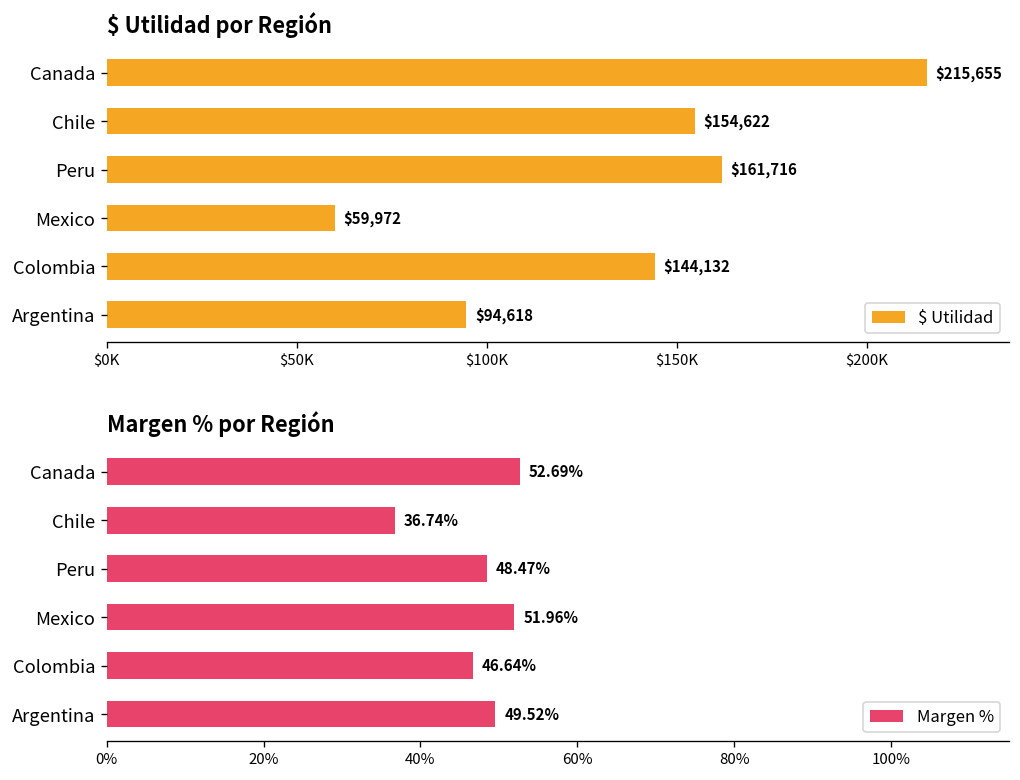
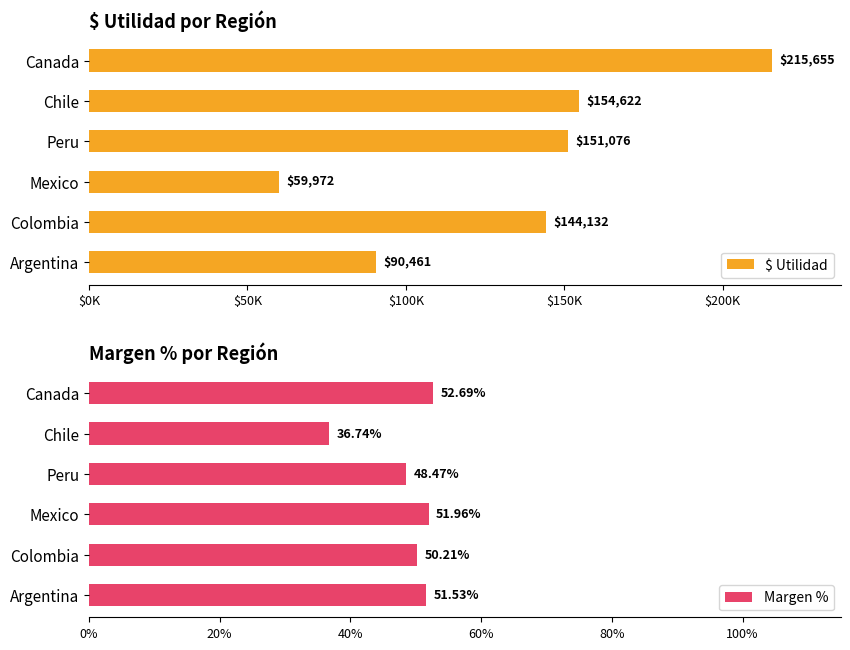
$ Utilidad por Región, Peru: $161,716 -> $151,076
$ Utilidad por Región, Argentina: $94,618 -> $90,461
Margen % por Región, Colombia: 46.64% -> 50.21%
Margen % por Región, Argentina: 49.52% -> 51.53%
